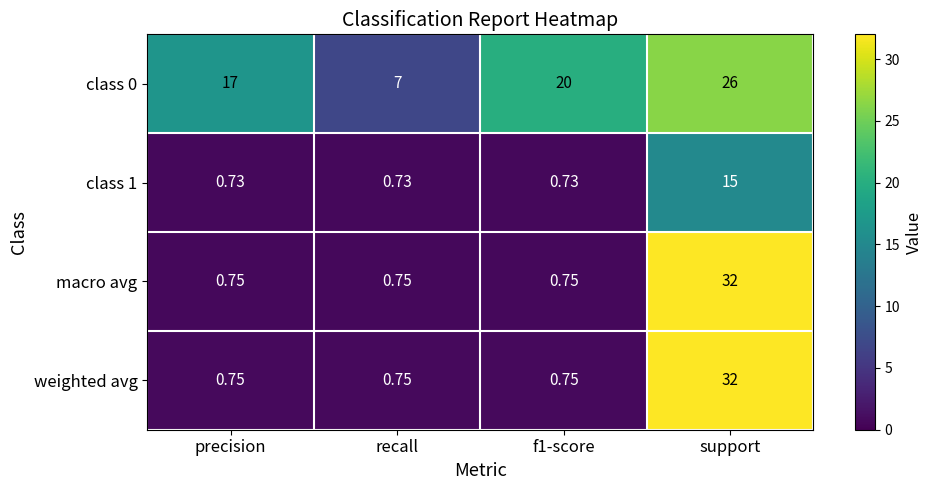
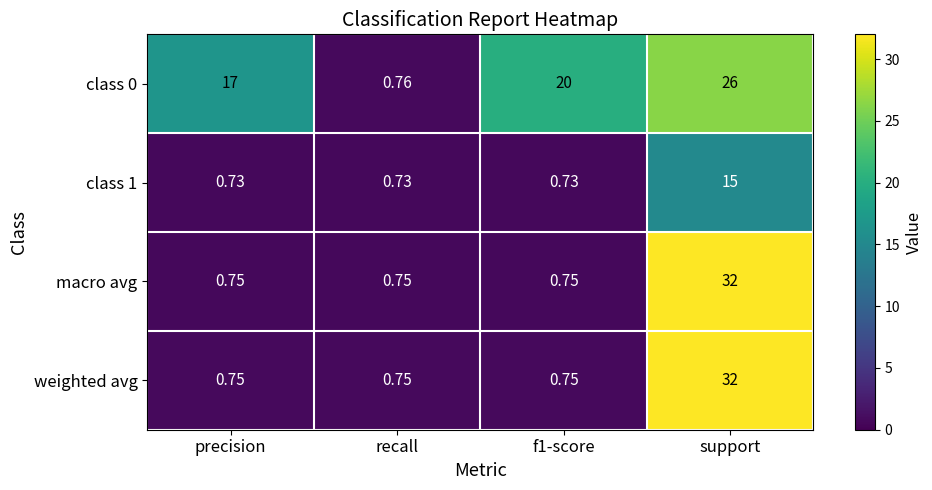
class 0, recall: 7 -> 0.76
